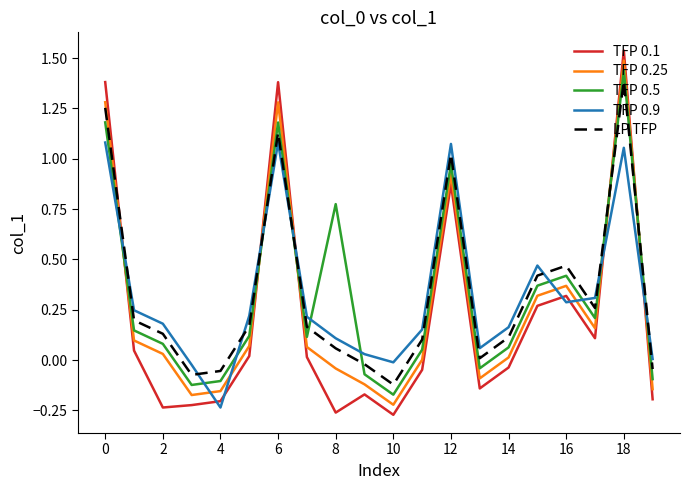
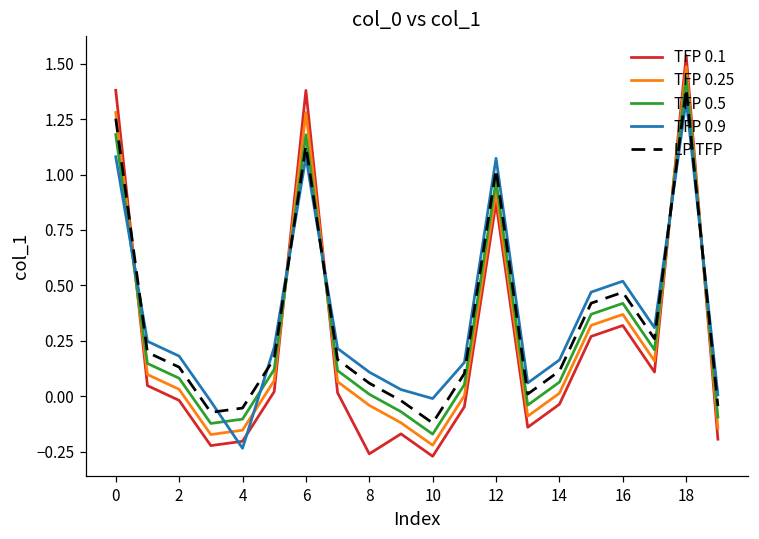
TFP 0.1, 2: -0.24 -> -0.02
TFP 0.5, 8: 0.77 -> 0.01
TFP 0.9, 16: 0.29 -> 0.52
TFP 0.9, 18: 1.05 -> 1.34
